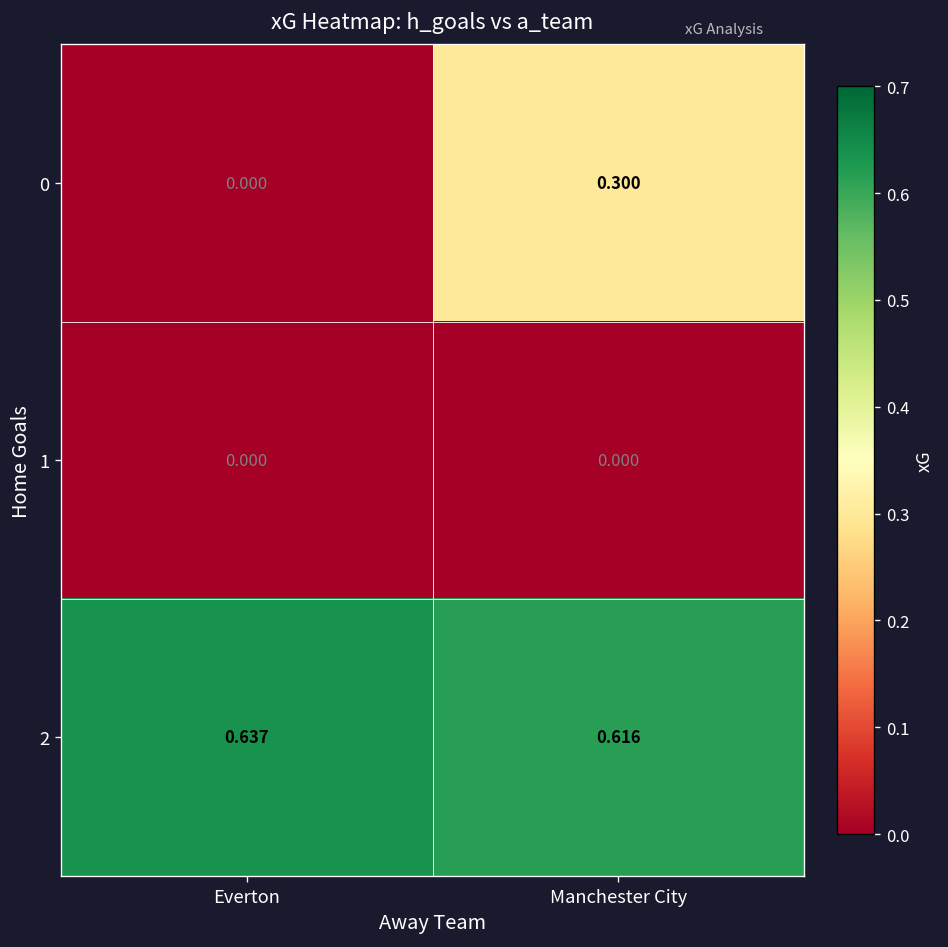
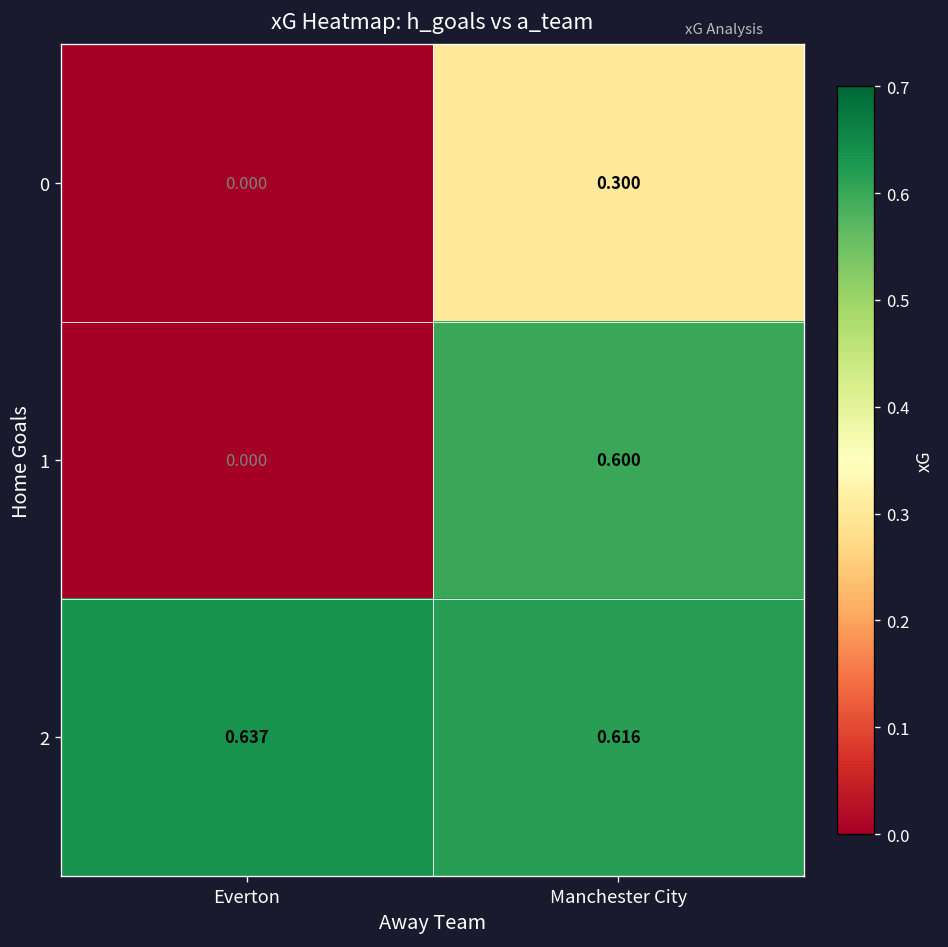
1, Manchester City: 0.000 -> 0.600
